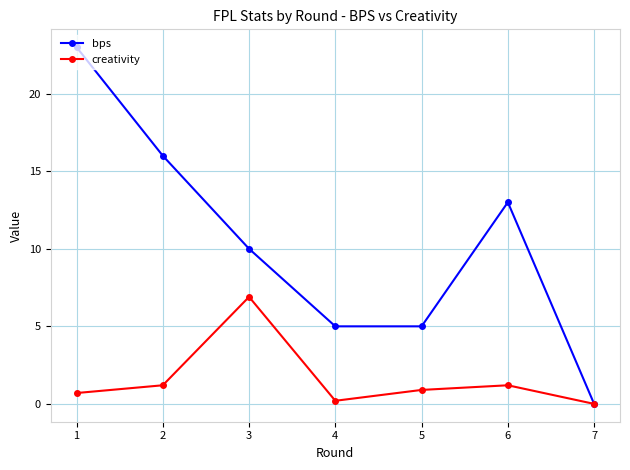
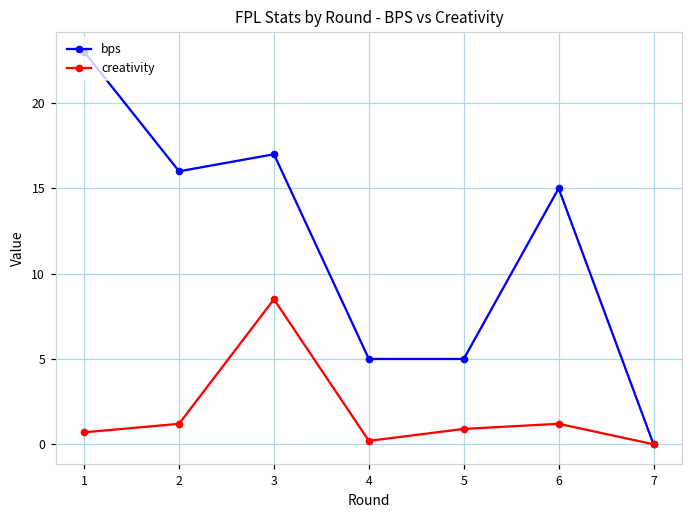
bps, 3: 10 -> 17
creativity, 3: 6.9 -> 8.5
bps, 6: 13 -> 15
